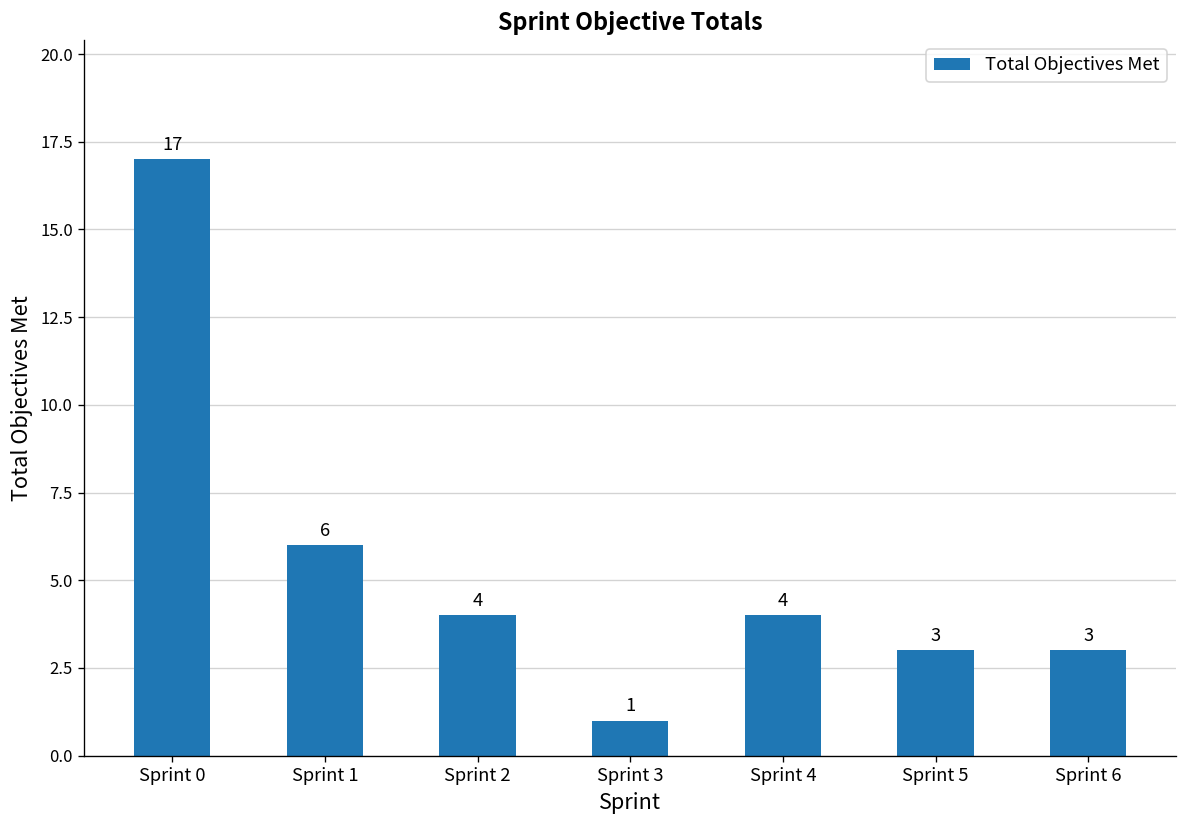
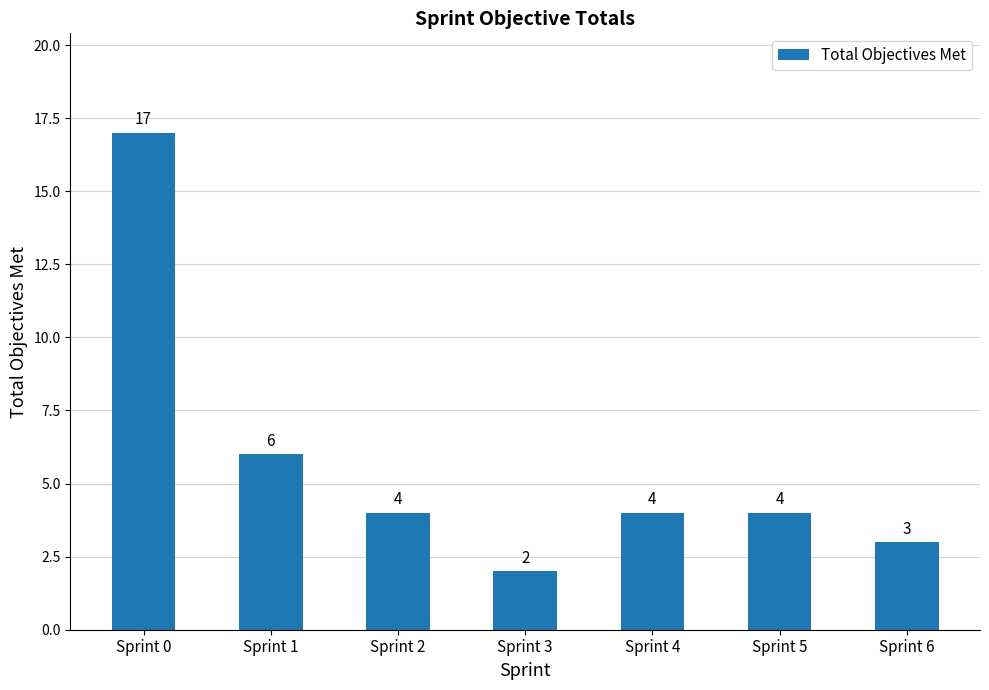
Sprint 3: 1 -> 2
Sprint 5: 3 -> 4
